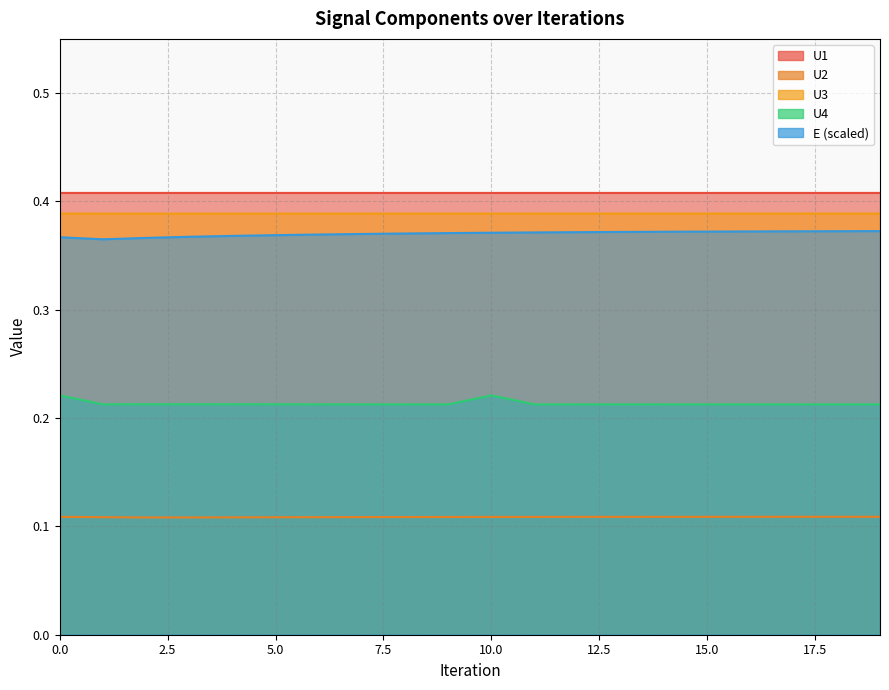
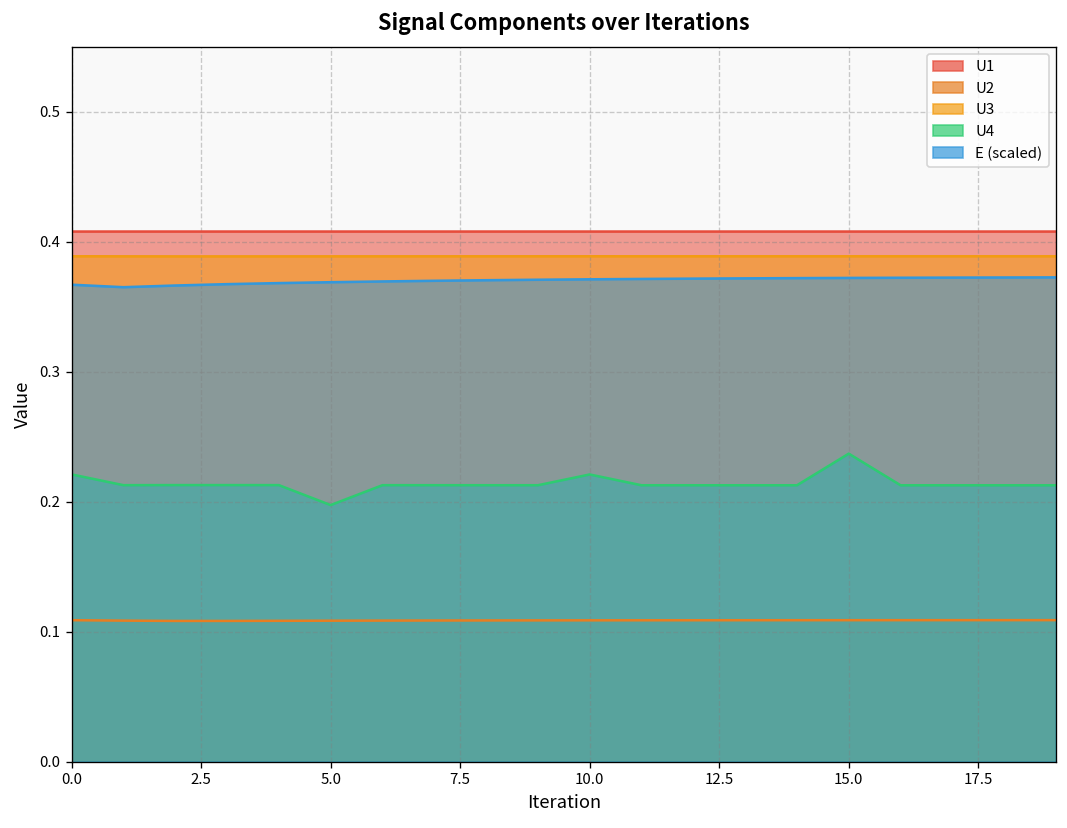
U4, 5.0: 0.213 -> 0.197
U4, 15.0: 0.213 -> 0.237
